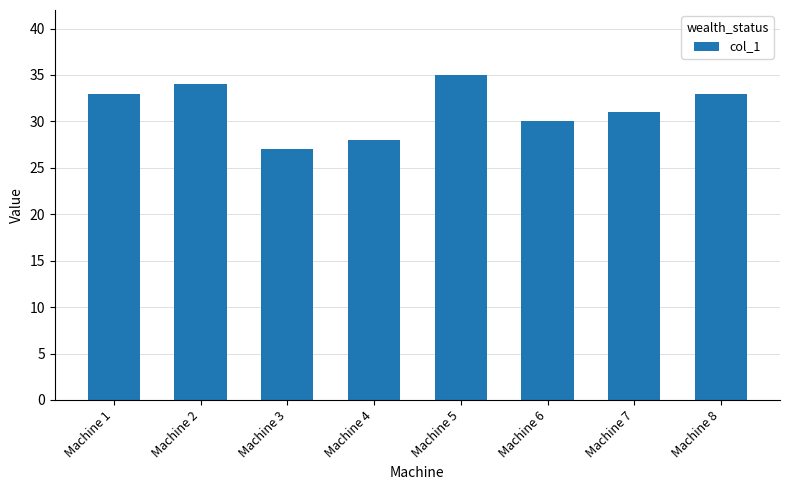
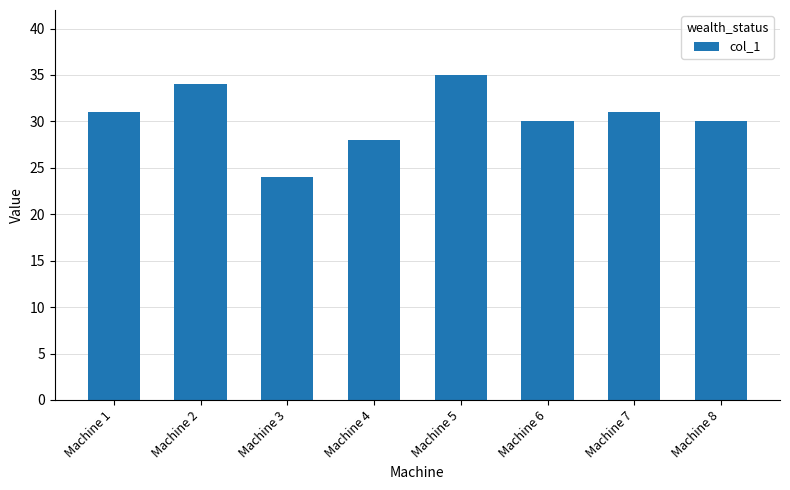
Machine 1: 33 -> 31
Machine 3: 27 -> 24
Machine 8: 33 -> 30
